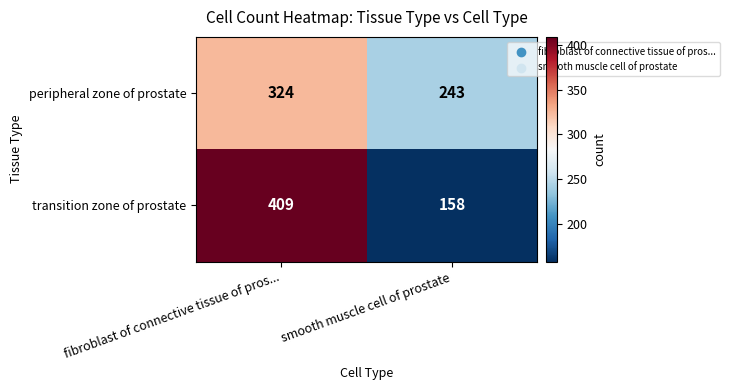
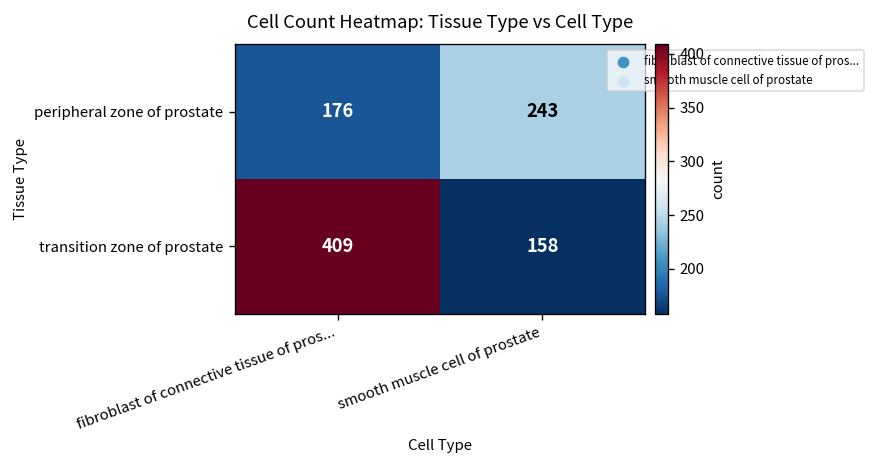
peripheral zone of prostate, fibroblast of connective tissue of pros...: 324 -> 176
